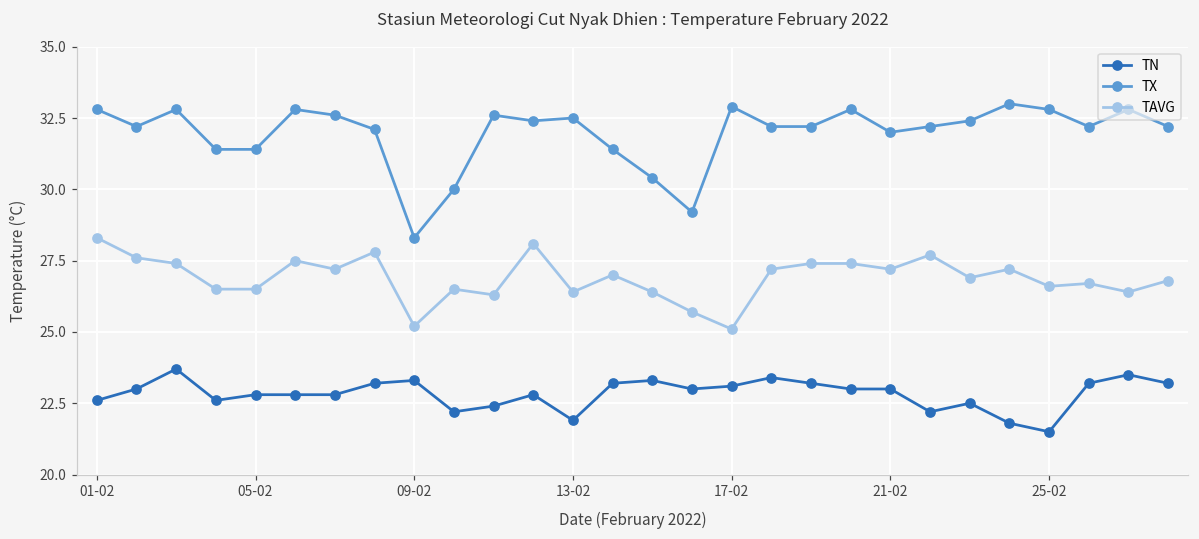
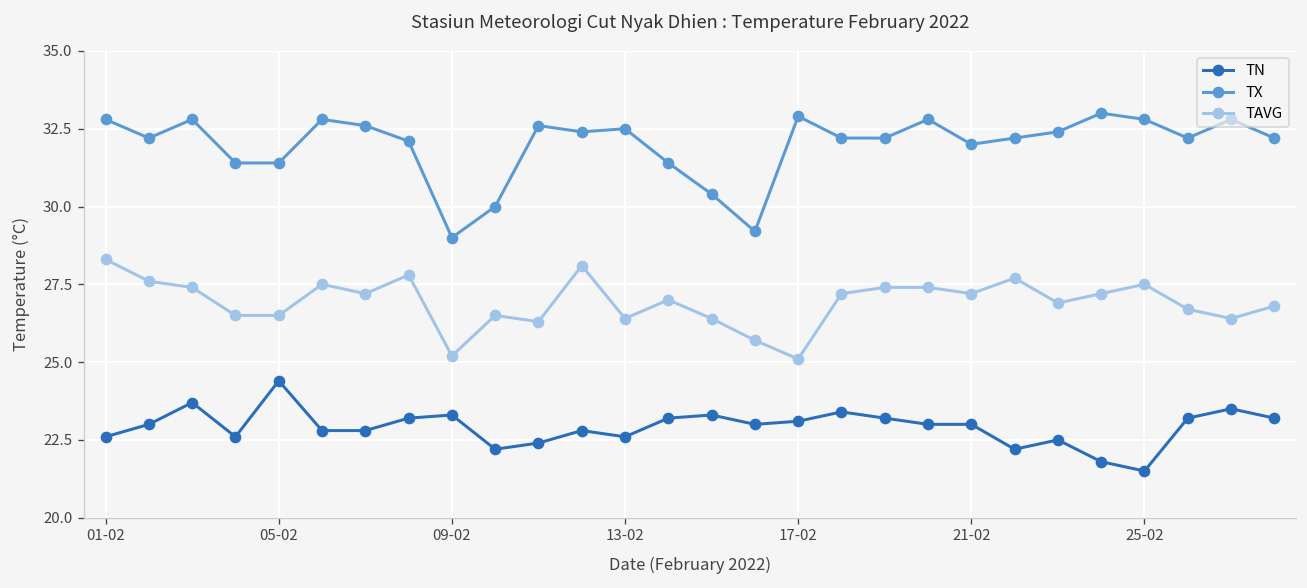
TN, 05-02: 22.8 -> 24.4
TX, 09-02: 28.3 -> 29.0
TN, 13-02: 21.9 -> 22.6
TAVG, 25-02: 26.6 -> 27.5
